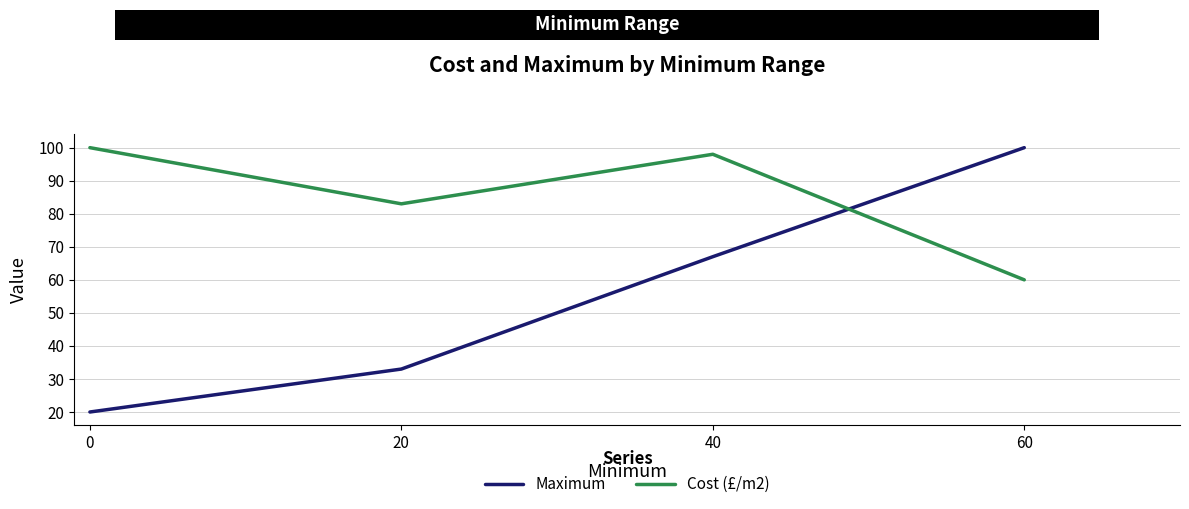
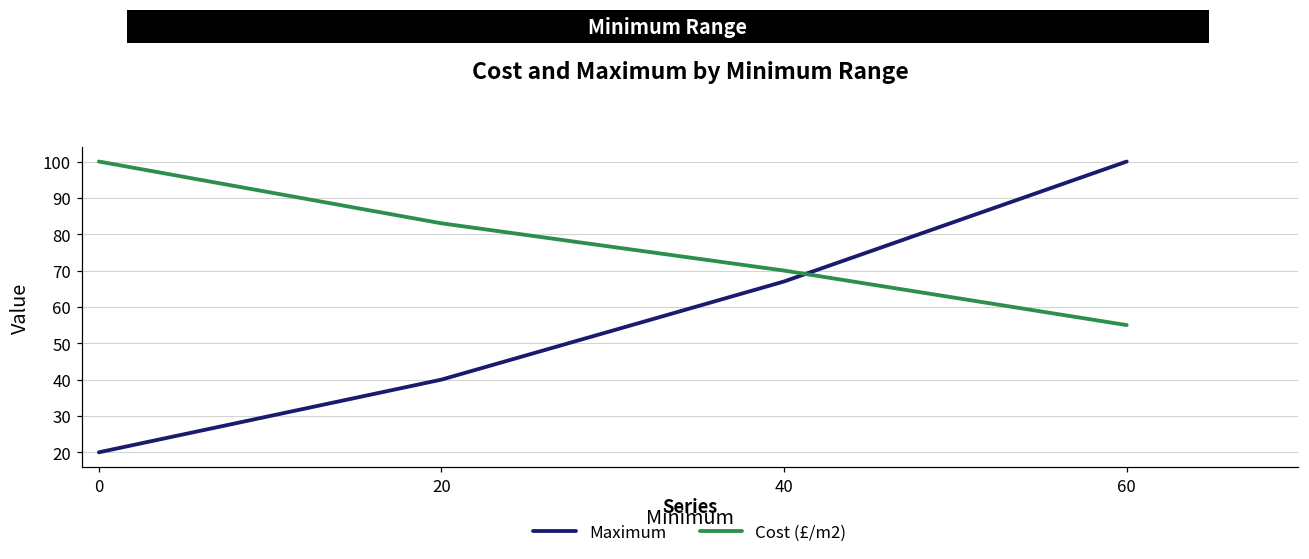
Maximum, 20: 33 -> 40
Cost (£/m2), 40: 98 -> 70
Cost (£/m2), 60: 60 -> 55
